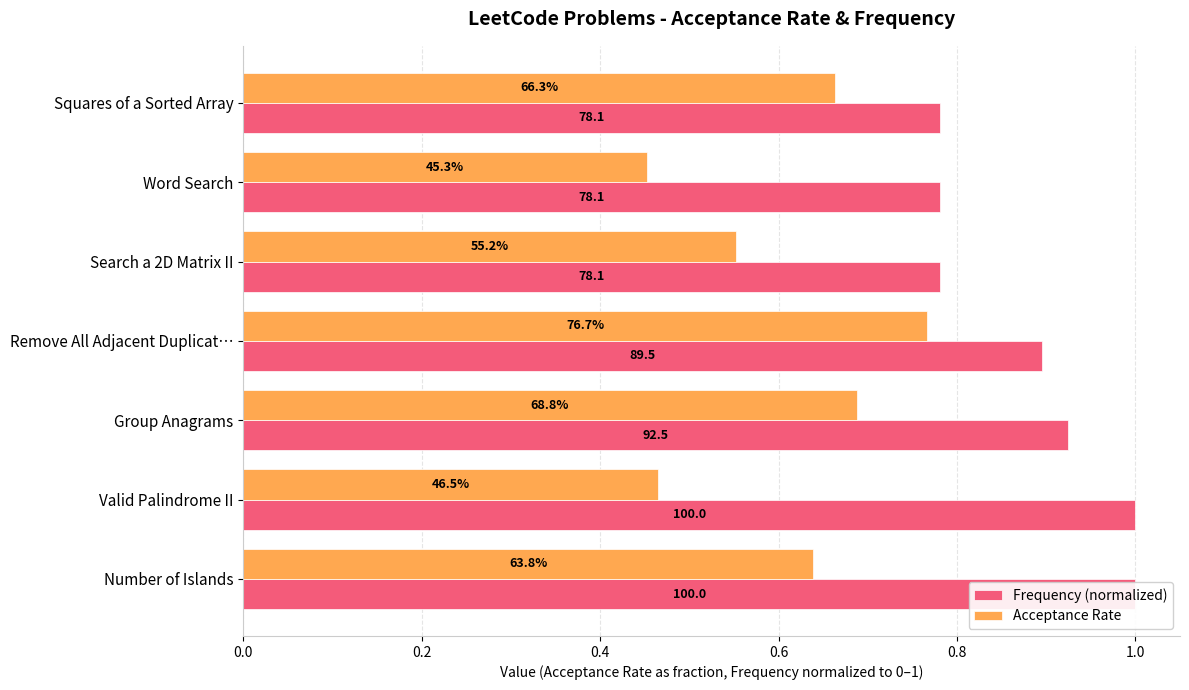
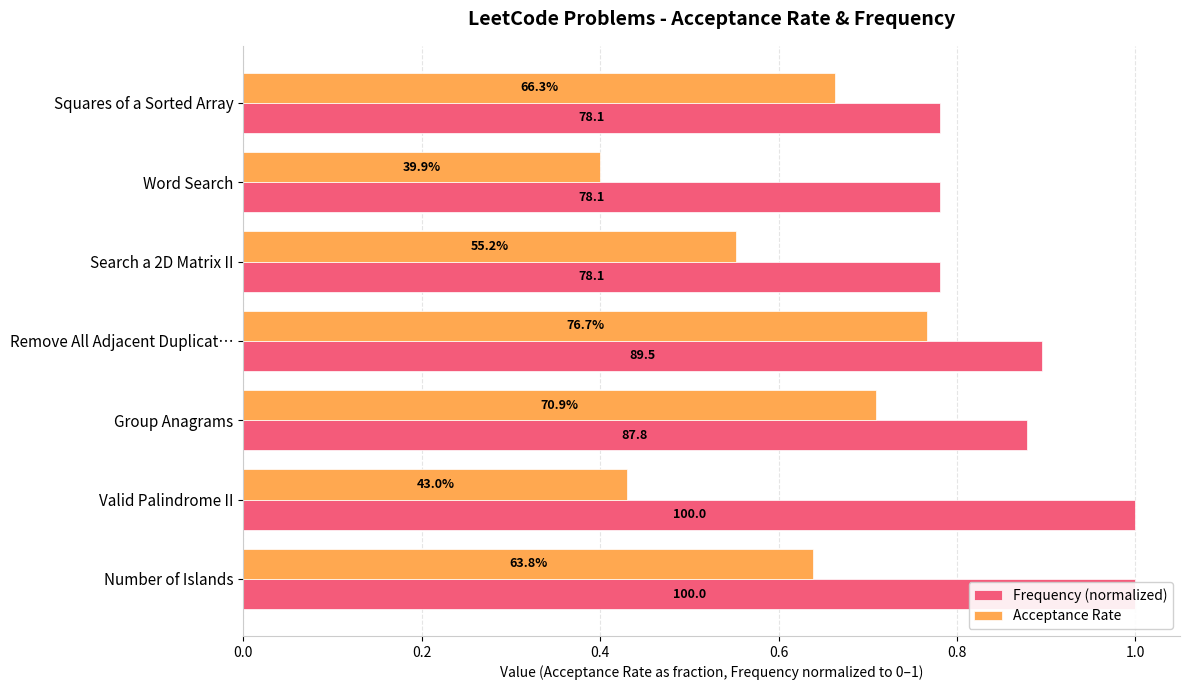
Acceptance Rate, Word Search: 45.3% -> 39.9%
Acceptance Rate, Group Anagrams: 68.8% -> 70.9%
Frequency (normalized), Group Anagrams: 92.5 -> 87.8
Acceptance Rate, Valid Palindrome II: 46.5% -> 43.0%
